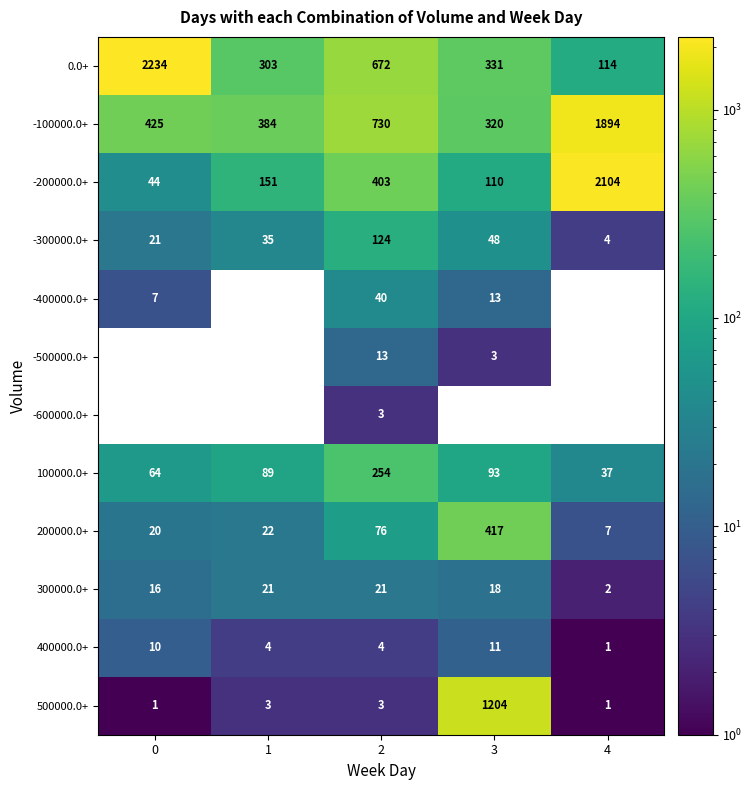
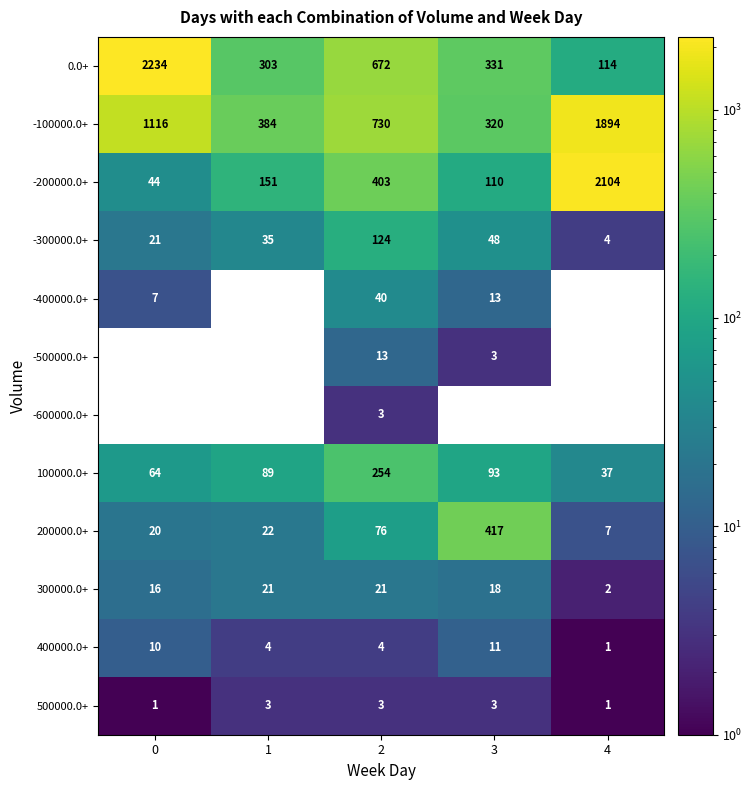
-100000.0+, 0: 425 -> 1116
500000.0+, 3: 1204 -> 3
